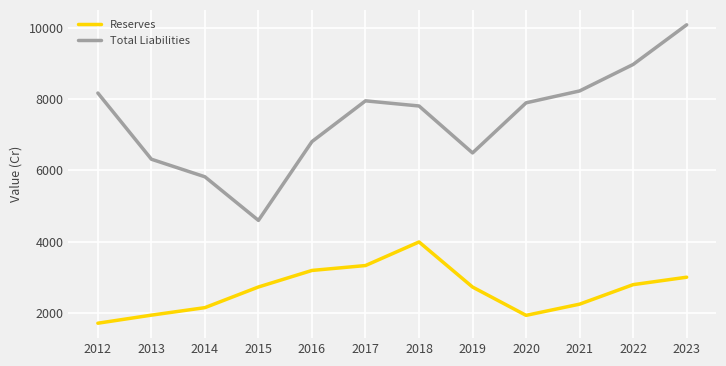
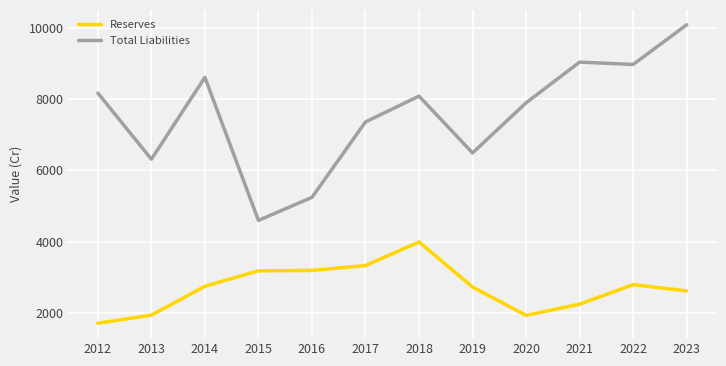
Reserves, 2014: 2100 -> 2700
Total Liabilities, 2014: 5800 -> 8600
Reserves, 2015: 2700 -> 3200
Total Liabilities, 2016: 6800 -> 5200
Total Liabilities, 2017: 8000 -> 7400
Total Liabilities, 2018: 7800 -> 8100
Total Liabilities, 2021: 8200 -> 9000
Reserves, 2023: 3000 -> 2600
